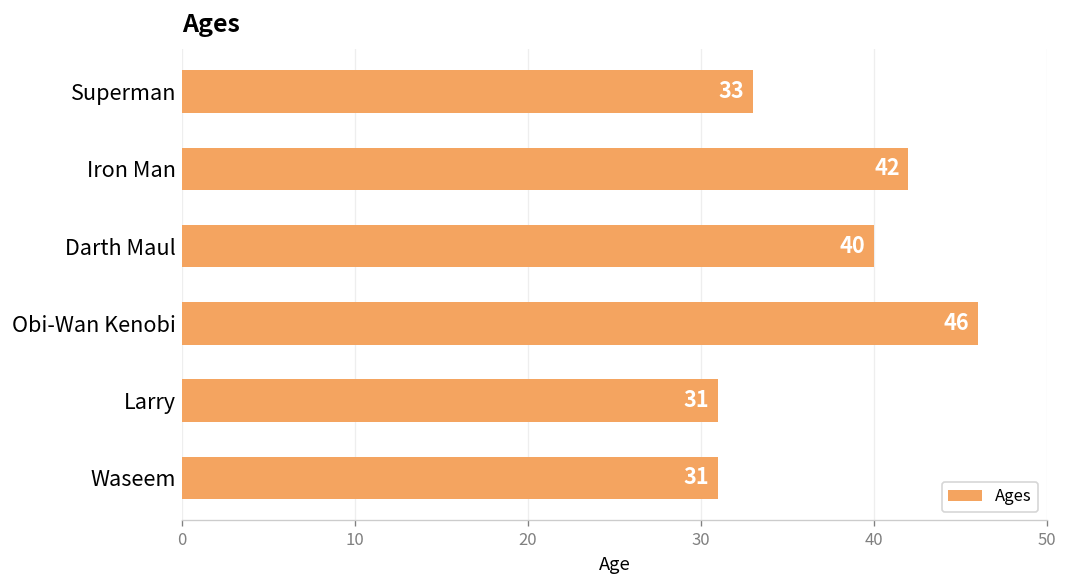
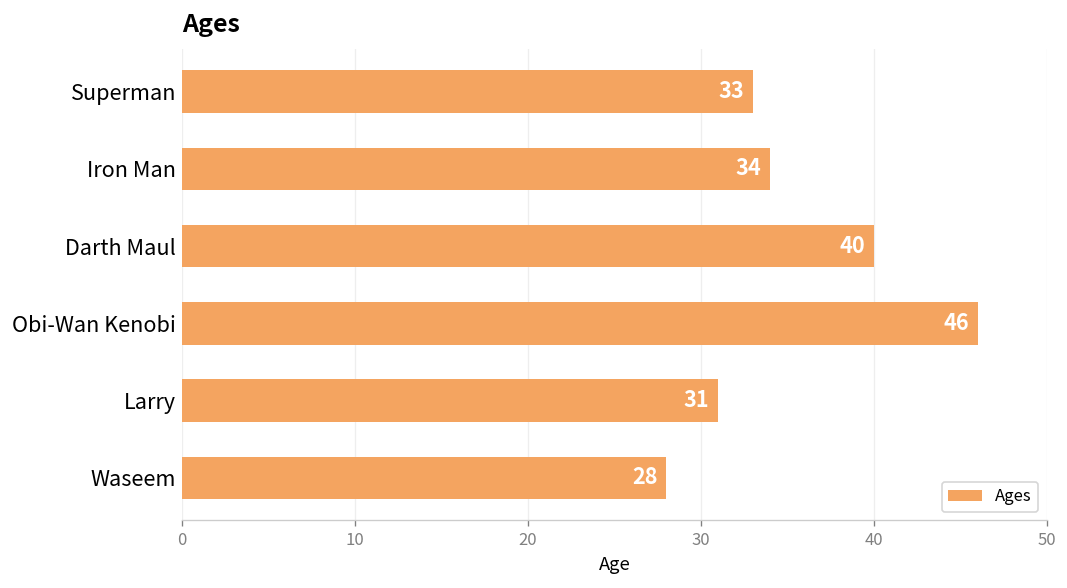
Iron Man: 42 -> 34
Waseem: 31 -> 28
